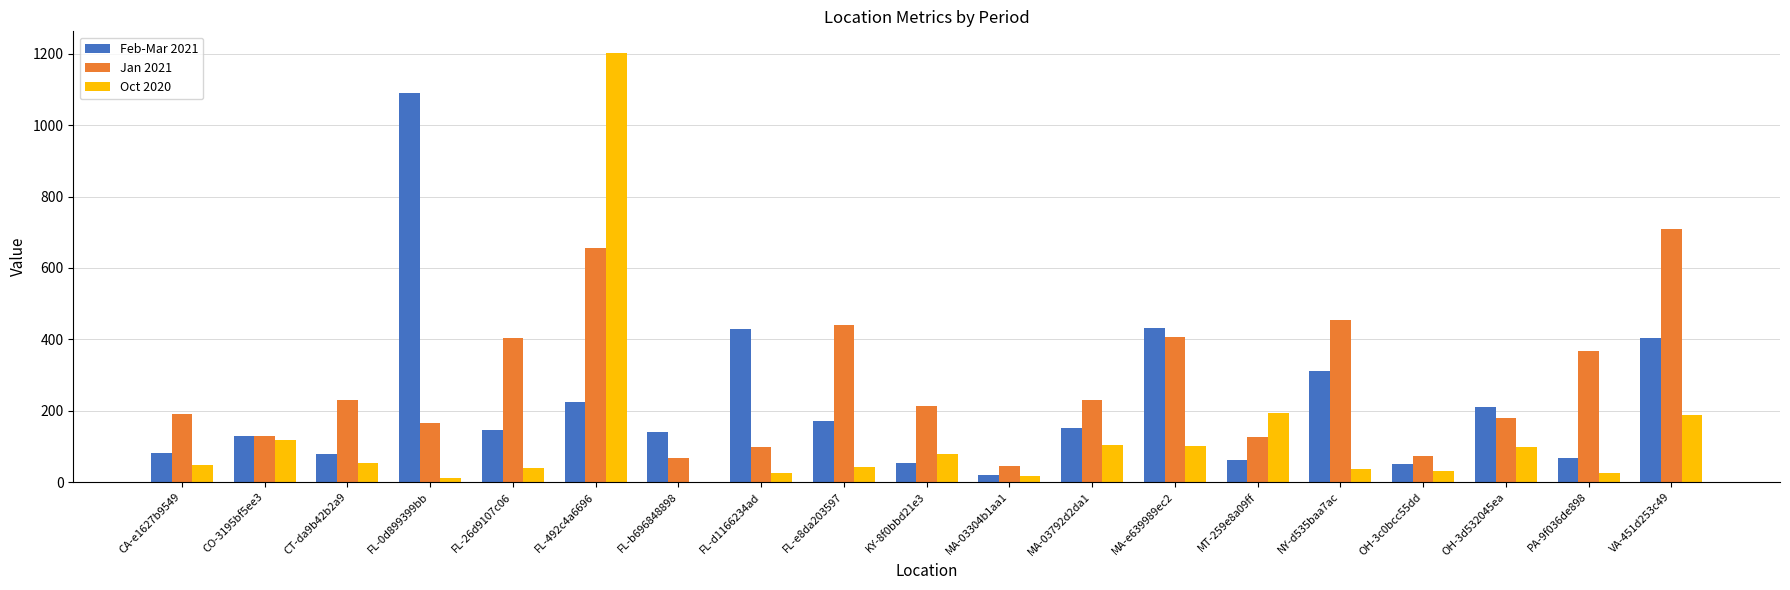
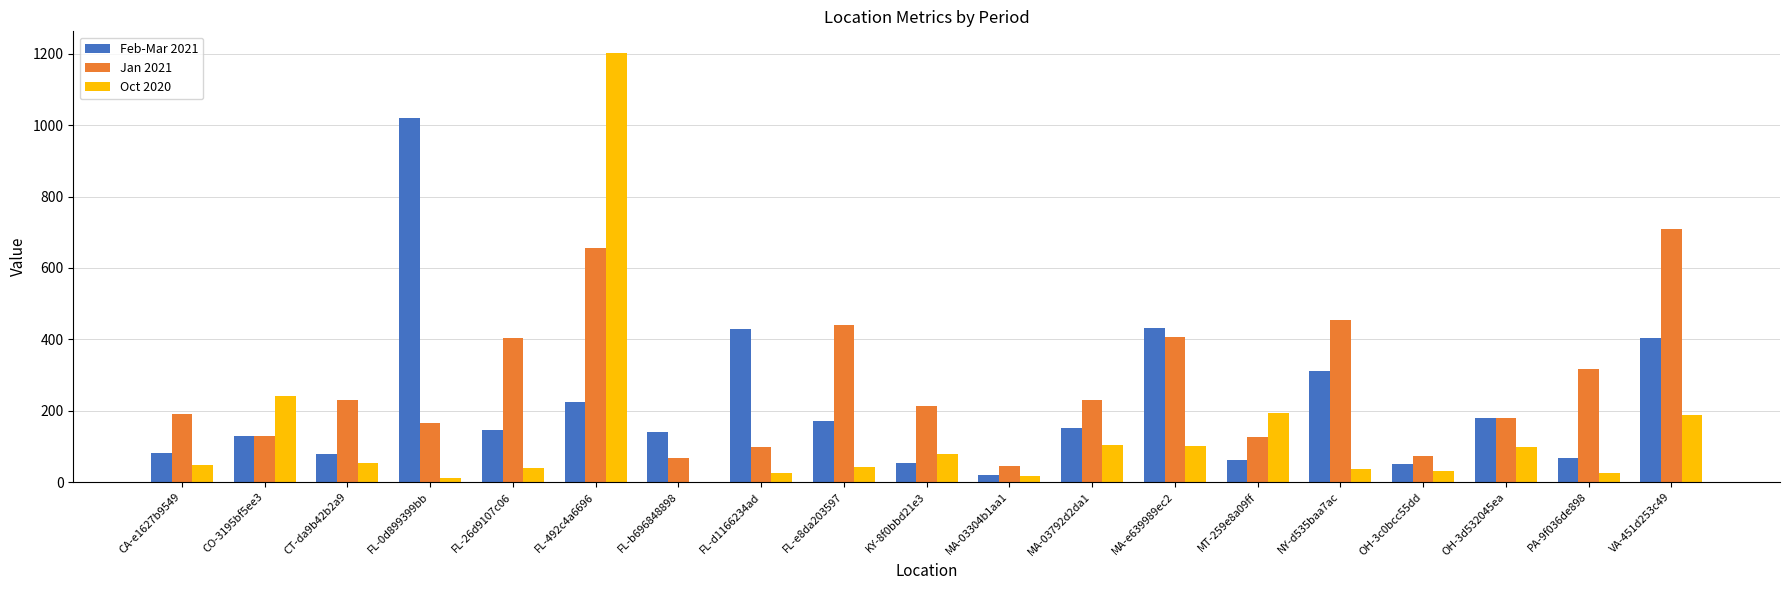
Oct 2020, CO-3195bf5ee3: 120 -> 240
Feb-Mar 2021, FL-0d899399bb: 1090 -> 1020
Feb-Mar 2021, OH-3d532045ea: 210 -> 180
Jan 2021, PA-9f036de898: 370 -> 320
